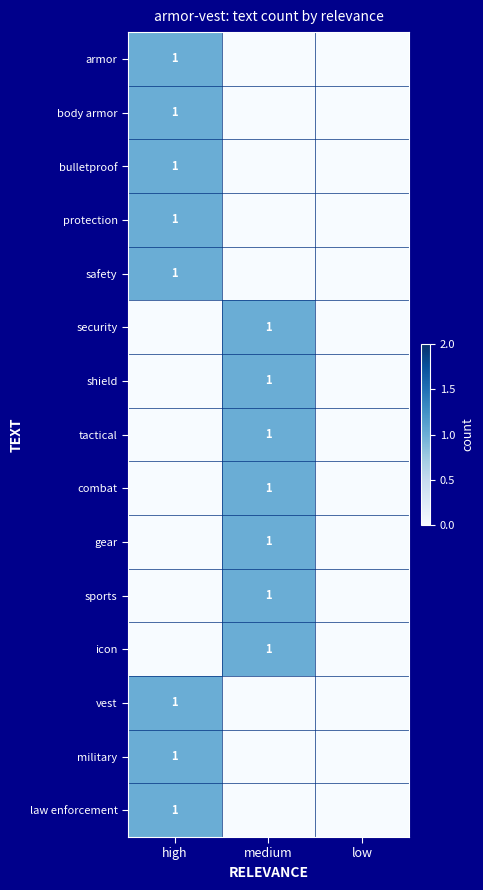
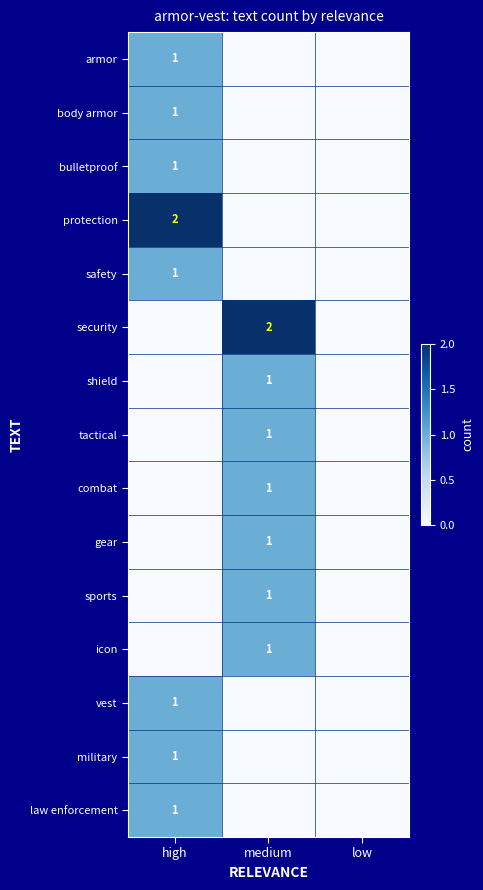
protection, high: 1 -> 2
security, medium: 1 -> 2
